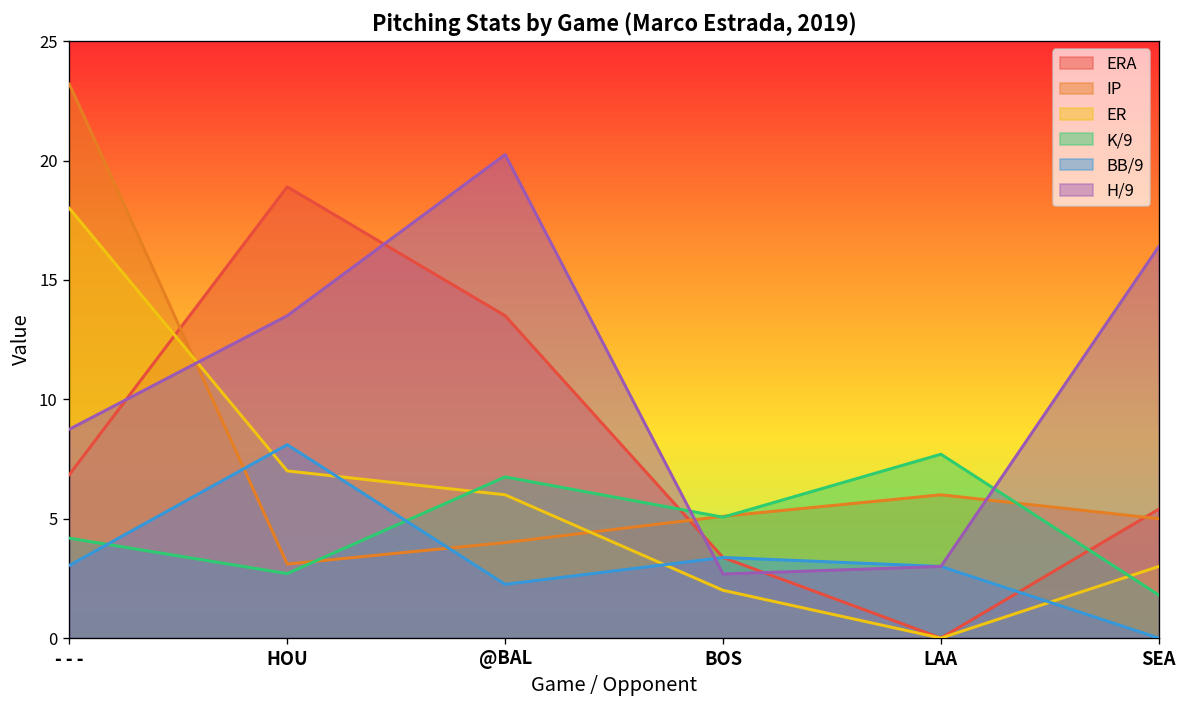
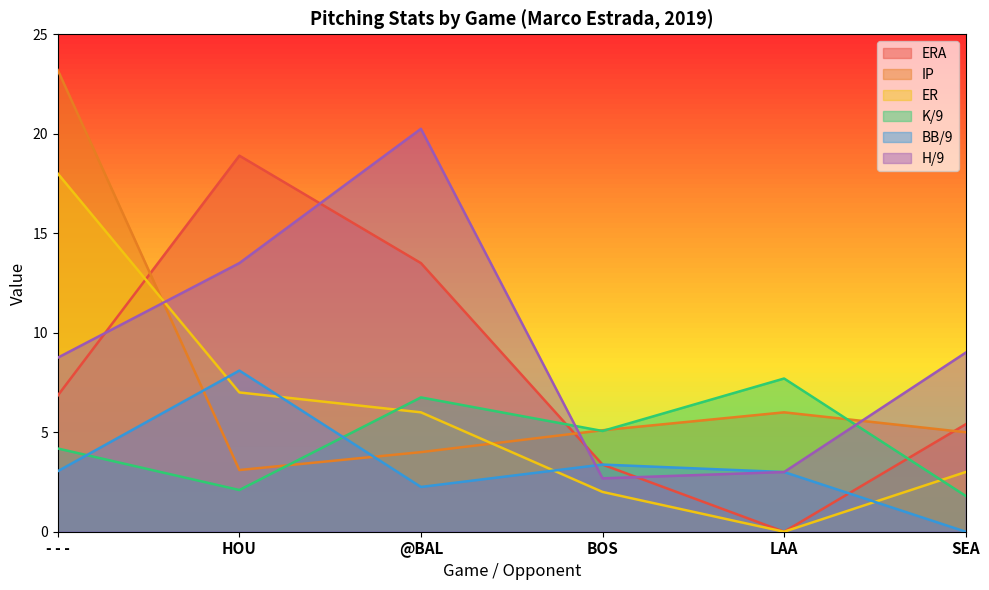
K/9, HOU: 2.7 -> 2.1
H/9, SEA: 16.4 -> 9.0
